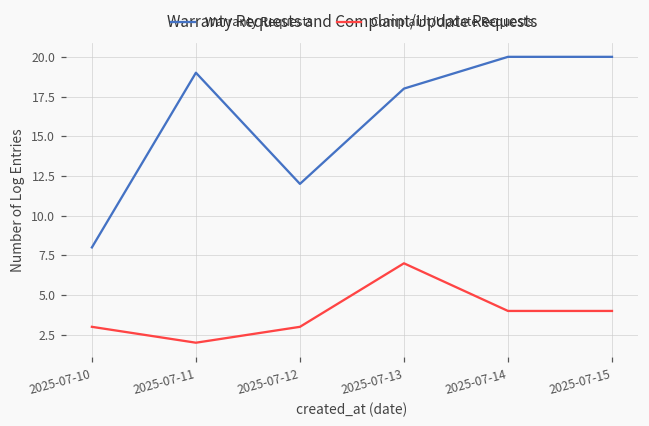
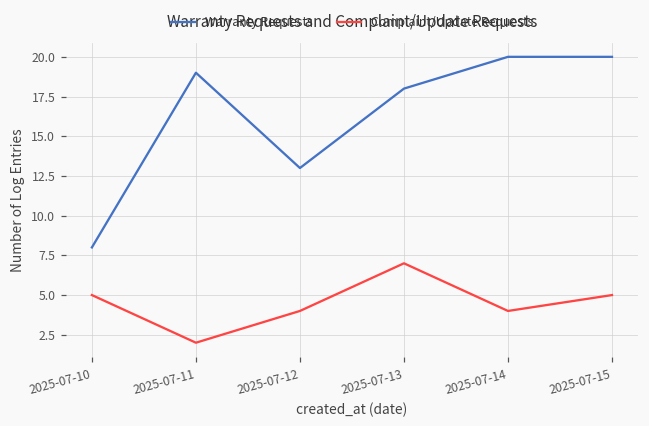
Complaint/Update Requests, 2025-07-10: 3 -> 5
Warranty Requests, 2025-07-12: 12 -> 13
Complaint/Update Requests, 2025-07-12: 3 -> 4
Complaint/Update Requests, 2025-07-15: 4 -> 5
